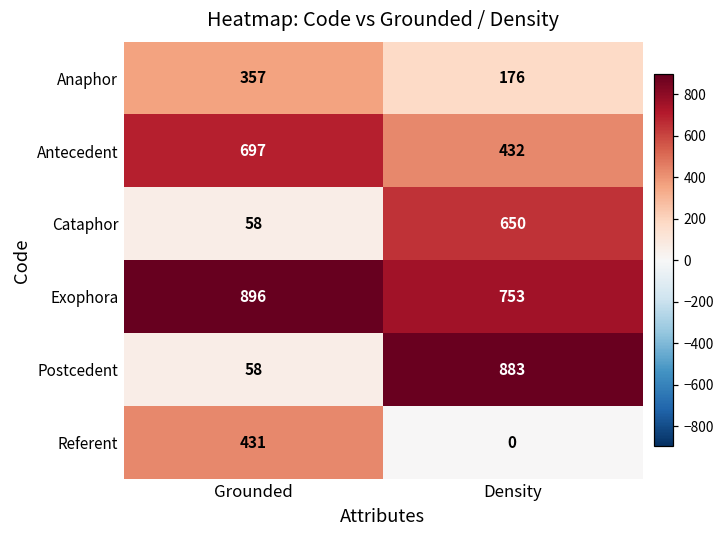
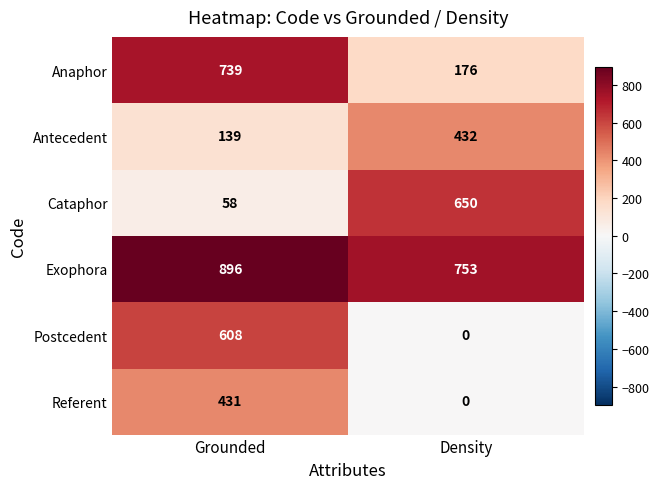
Anaphor, Grounded: 357 -> 739
Antecedent, Grounded: 697 -> 139
Postcedent, Grounded: 58 -> 608
Postcedent, Density: 883 -> 0
